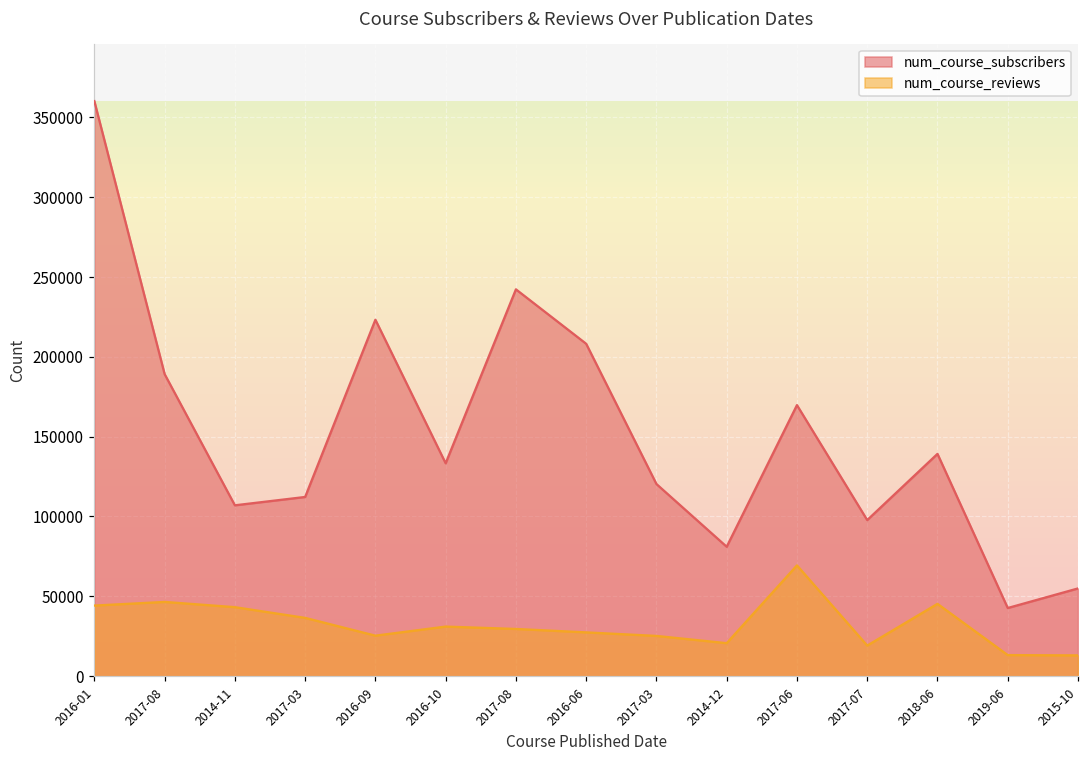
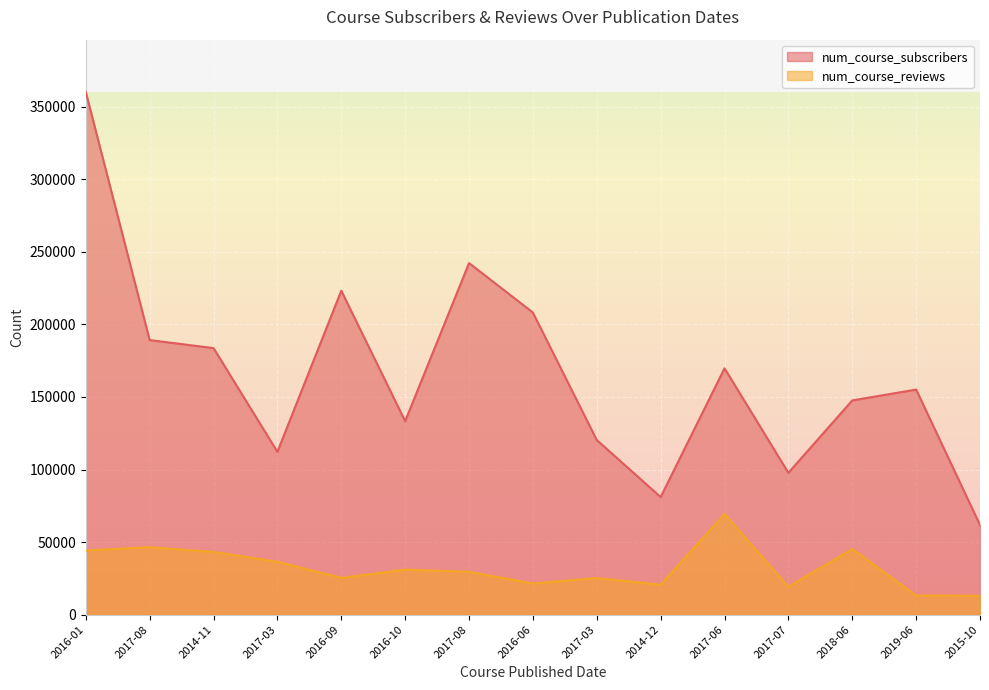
num_course_subscribers, 2014-11: 107000 -> 184000
num_course_reviews, 2016-06: 27000 -> 21000
num_course_subscribers, 2018-06: 139000 -> 148000
num_course_subscribers, 2019-06: 43000 -> 155000
num_course_subscribers, 2015-10: 55000 -> 62000
